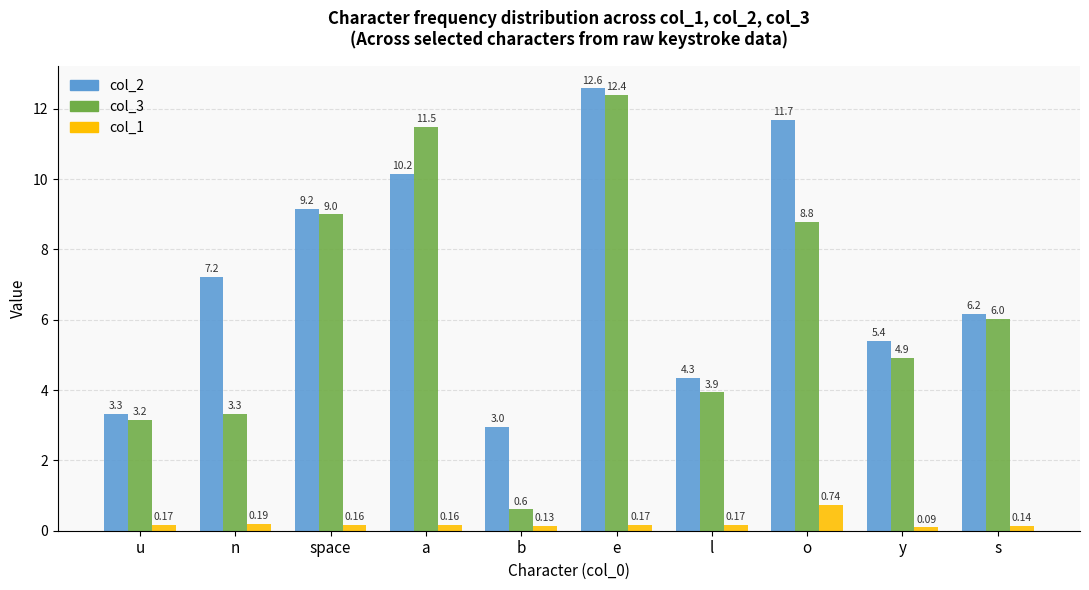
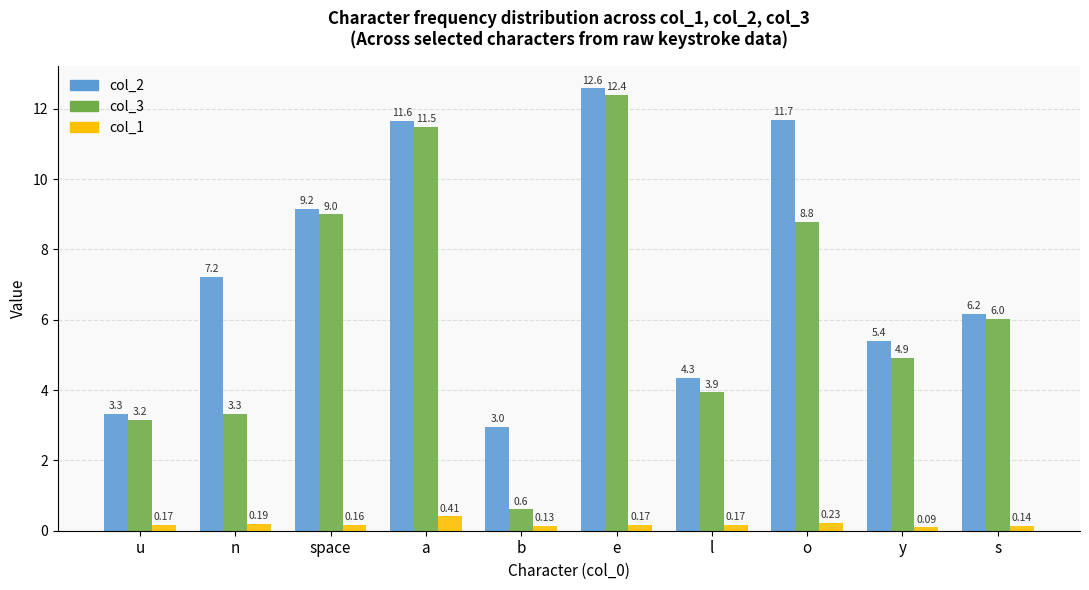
col_2, a: 10.2 -> 11.6
col_1, a: 0.16 -> 0.41
col_1, o: 0.74 -> 0.23
